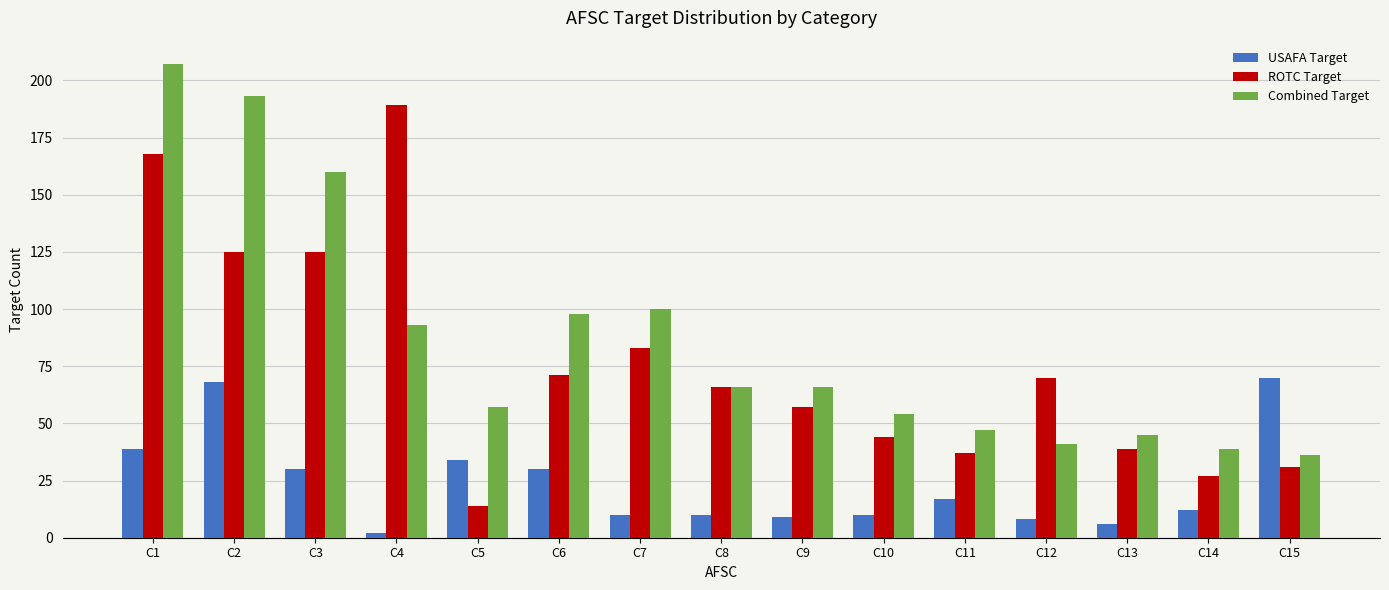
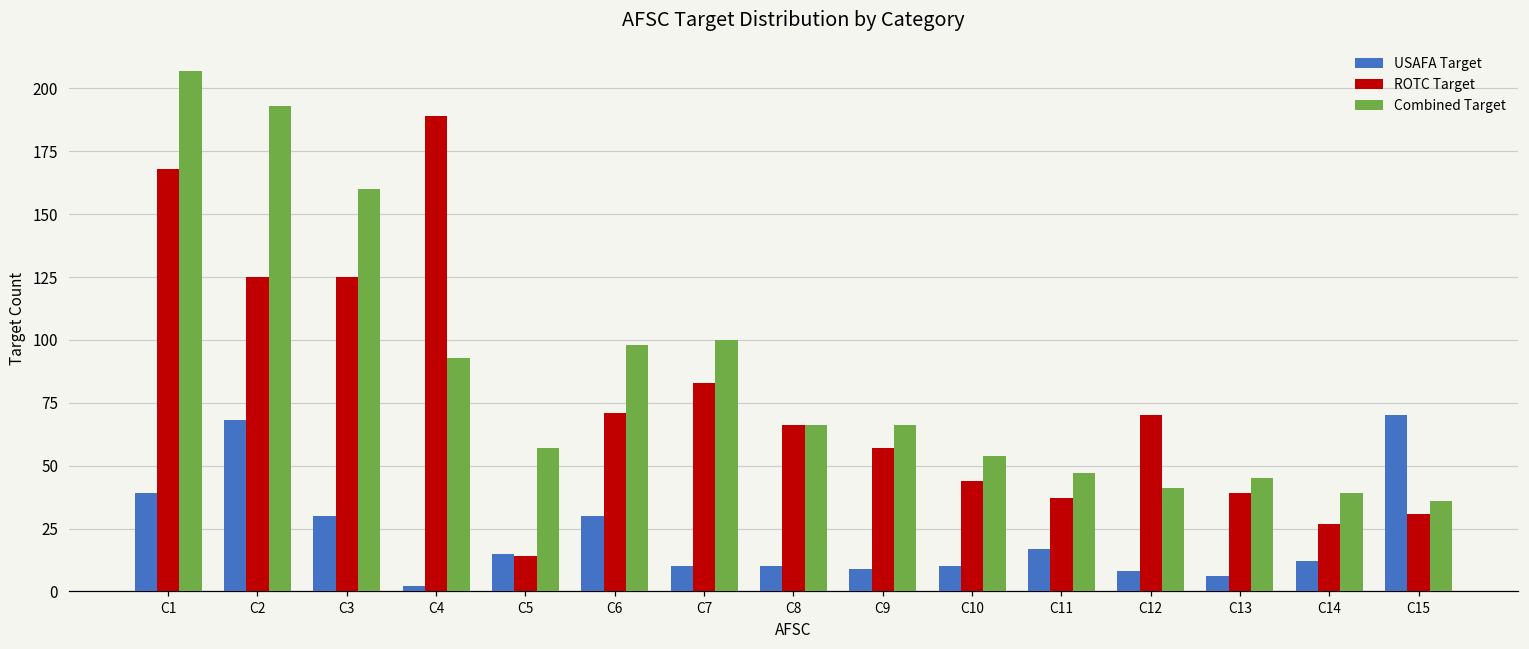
USAFA Target, C5: 34 -> 15
